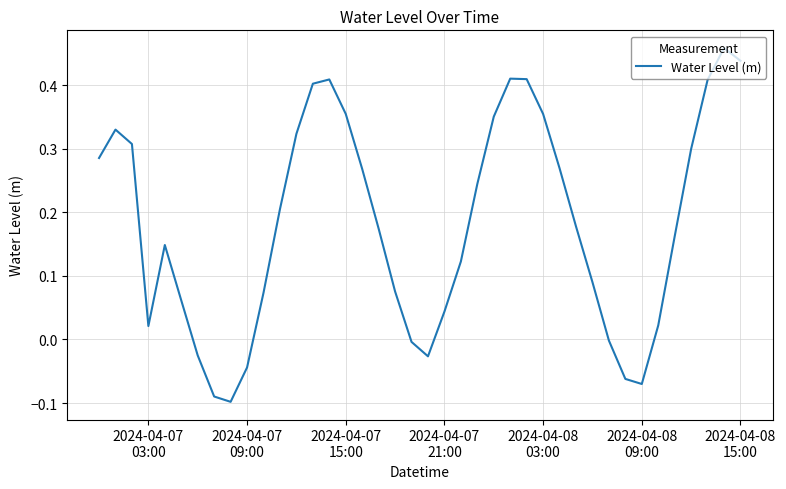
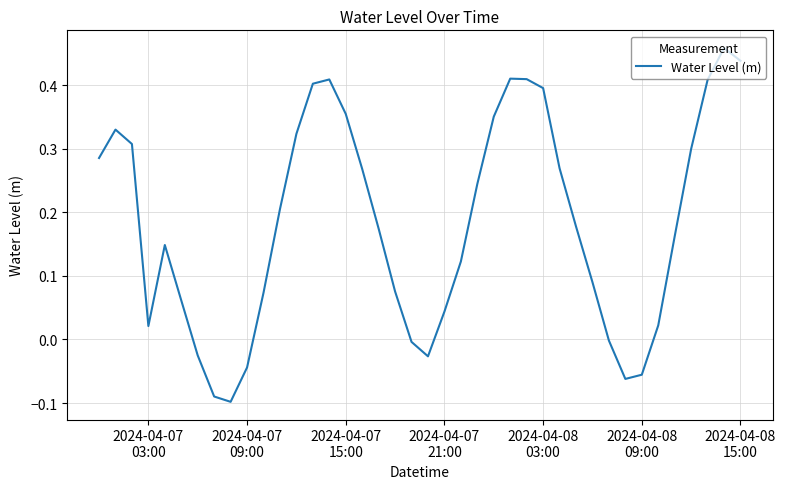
2024-04-08 03:00: 0.35 -> 0.40
2024-04-08 09:00: -0.07 -> -0.06
